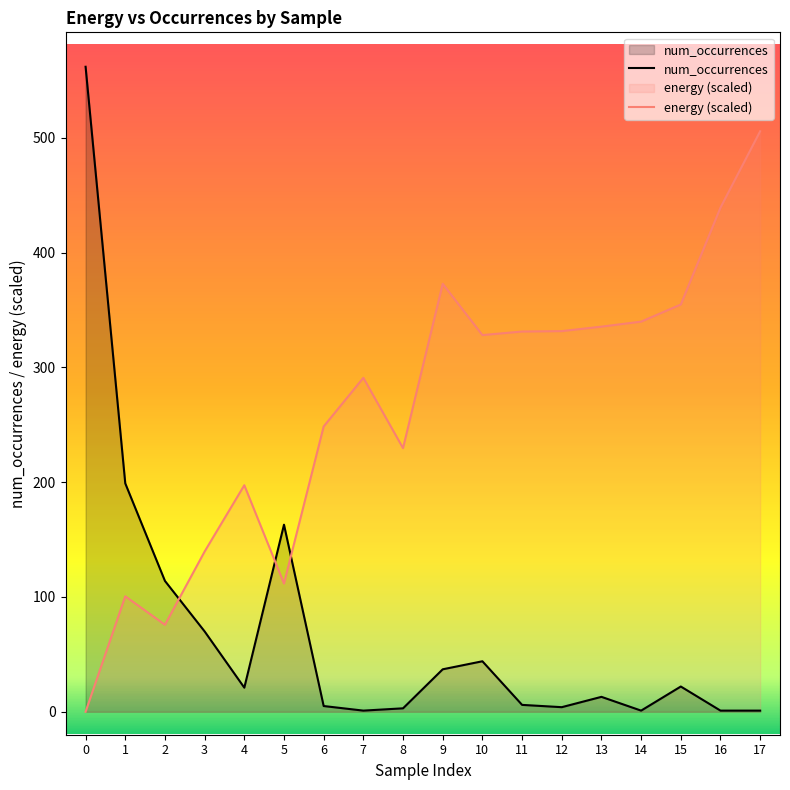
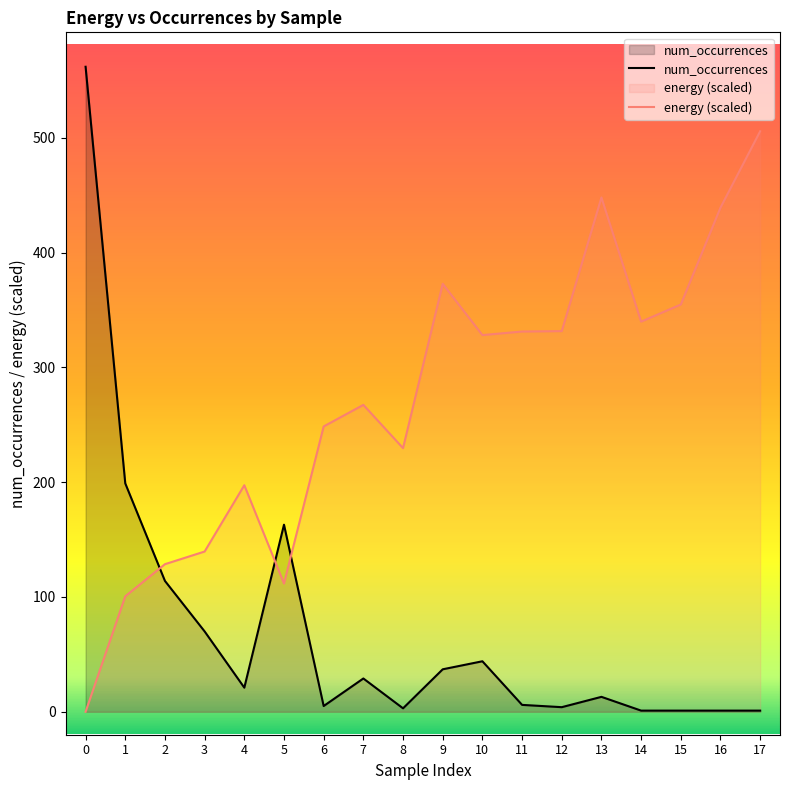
energy (scaled), 2: 76 -> 129
num_occurrences, 7: 1 -> 29
energy (scaled), 7: 291 -> 267
energy (scaled), 13: 336 -> 448
num_occurrences, 15: 22 -> 1
